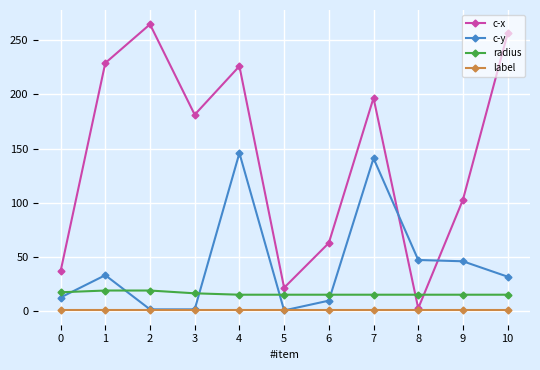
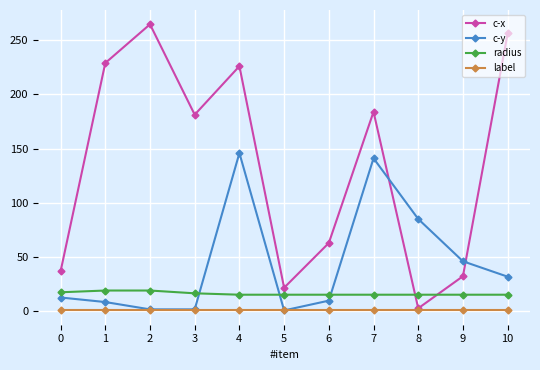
c-y, 1: 33 -> 8
c-x, 7: 197 -> 184
c-y, 8: 47 -> 85
c-x, 9: 103 -> 32
